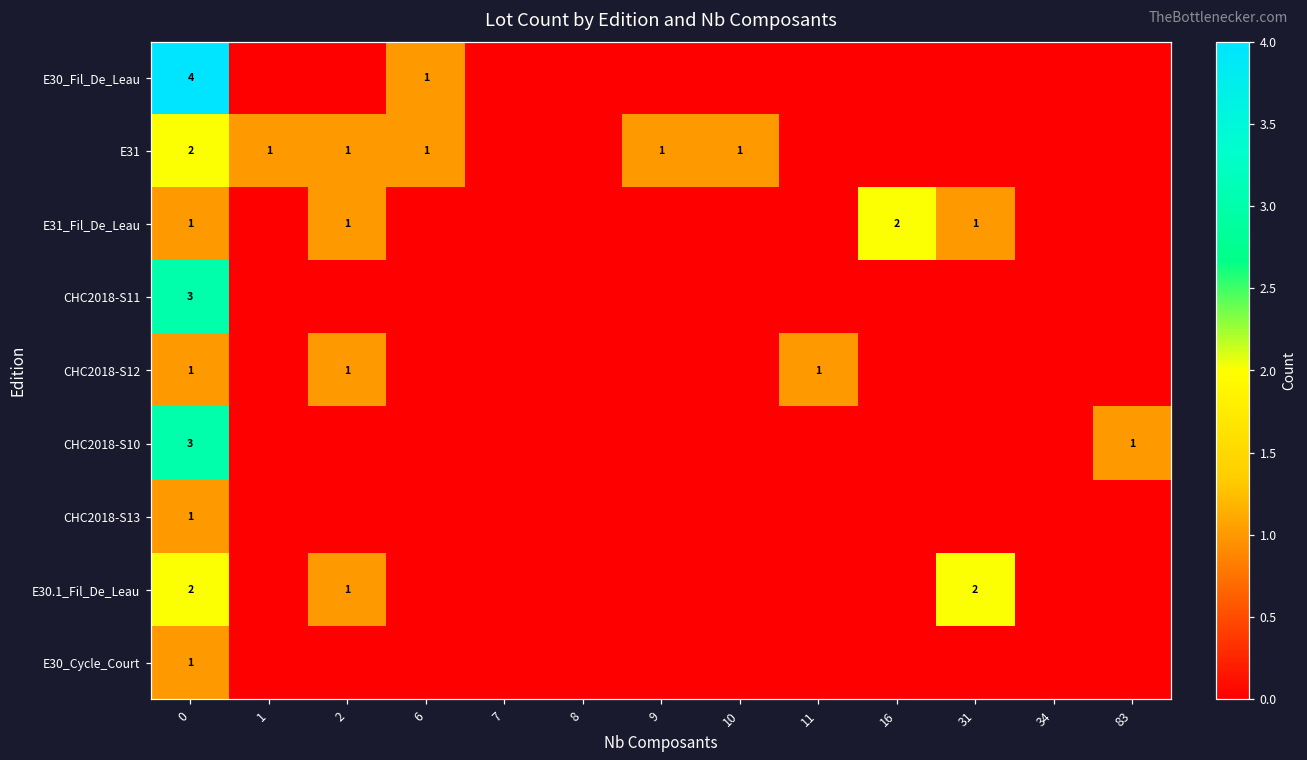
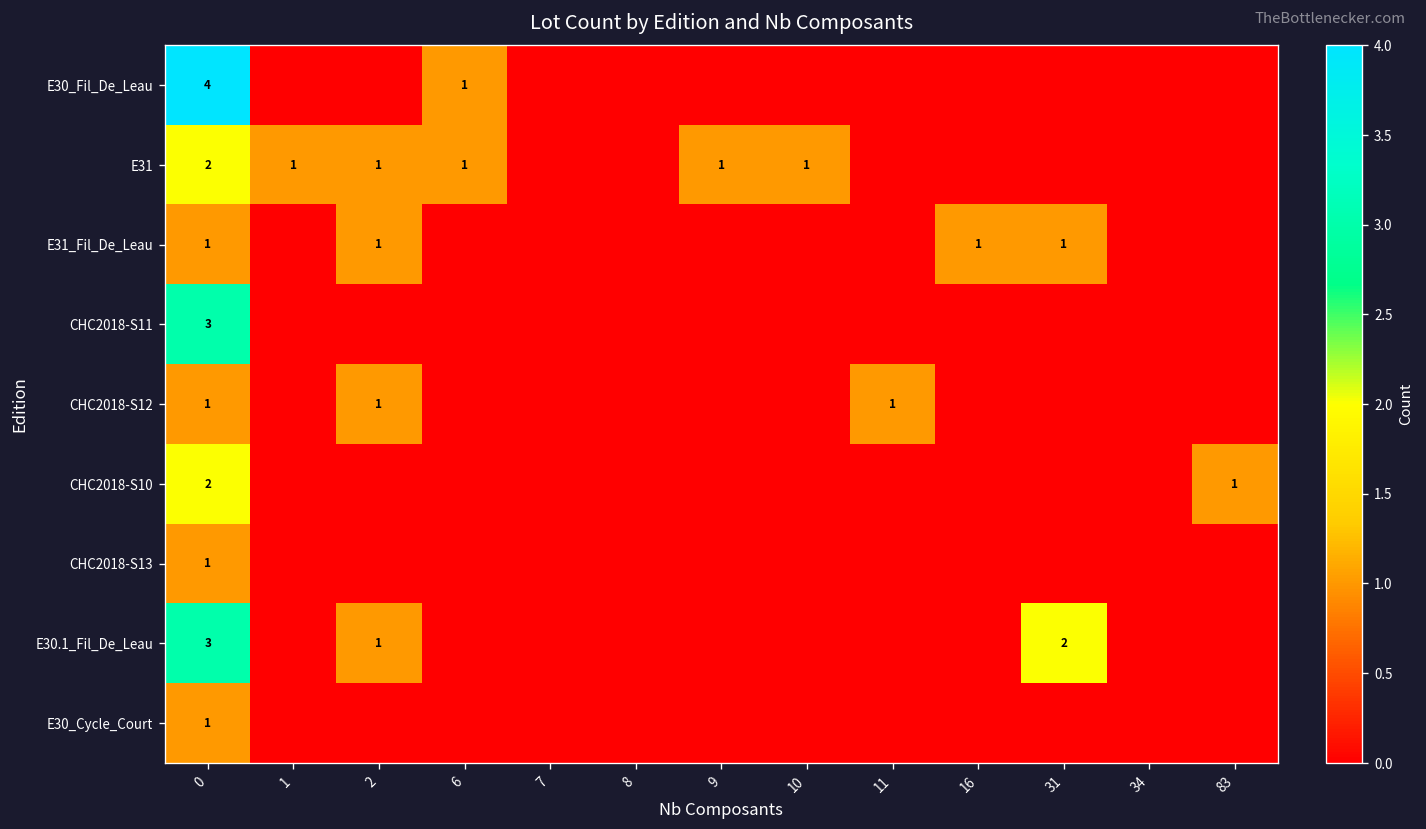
E31_Fil_De_Leau, 16: 2 -> 1
CHC2018-S10, 0: 3 -> 2
E30.1_Fil_De_Leau, 0: 2 -> 3
